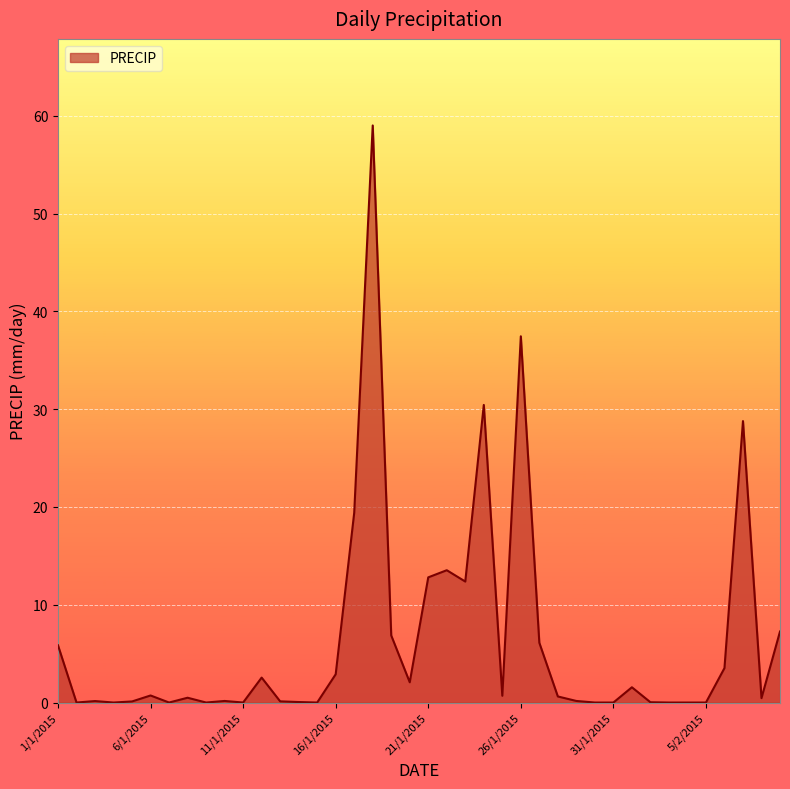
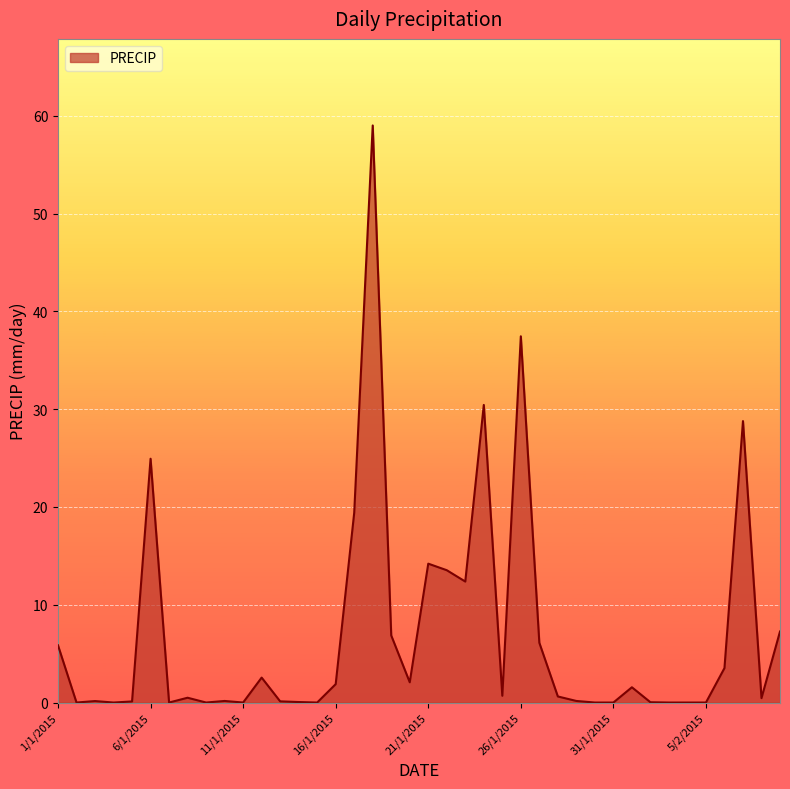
6/1/2015: 1 -> 25
16/1/2015: 3 -> 2
21/1/2015: 13 -> 14
